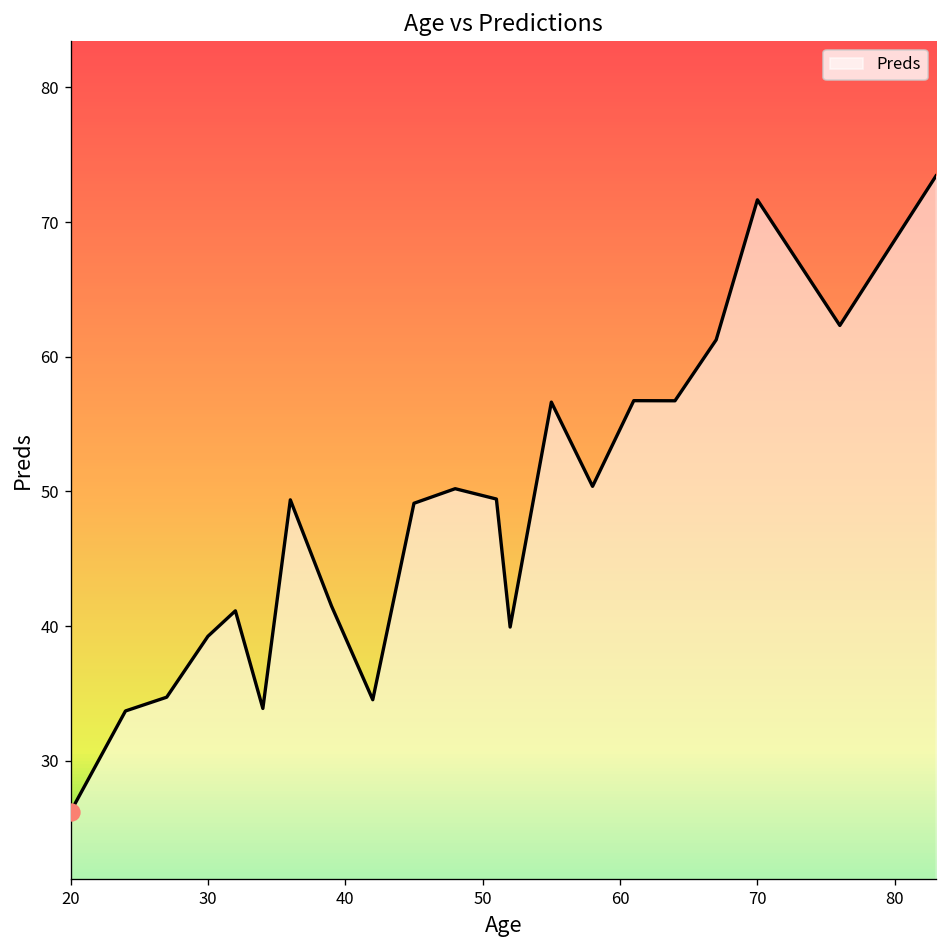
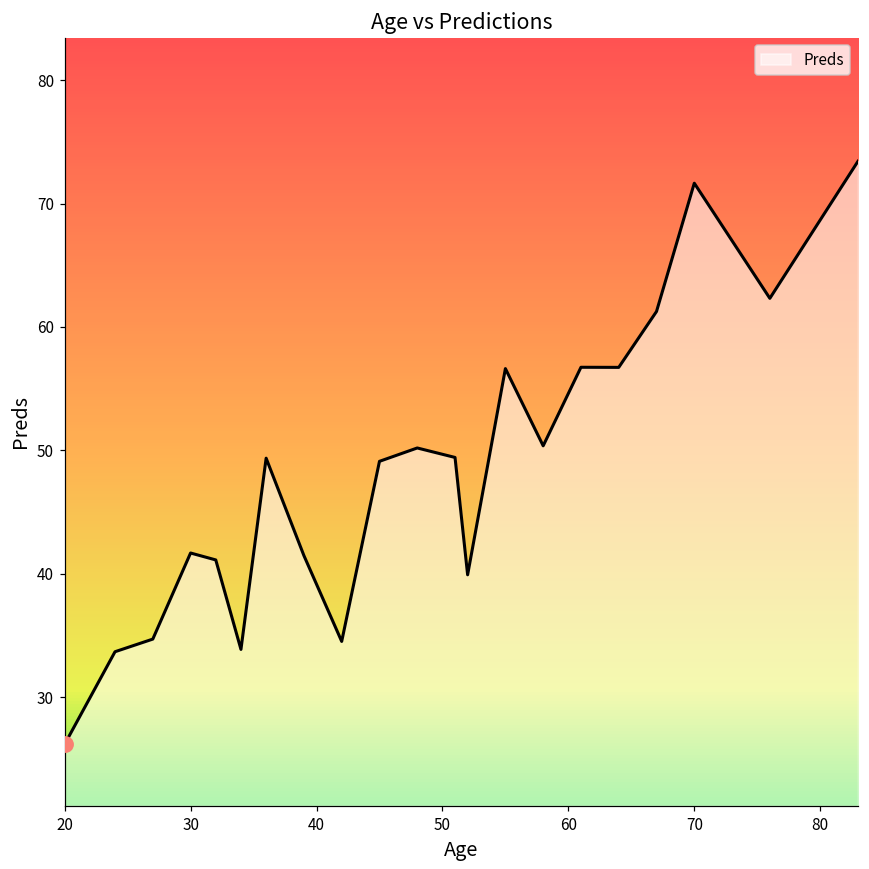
Preds, 30: 39.2 -> 41.7
